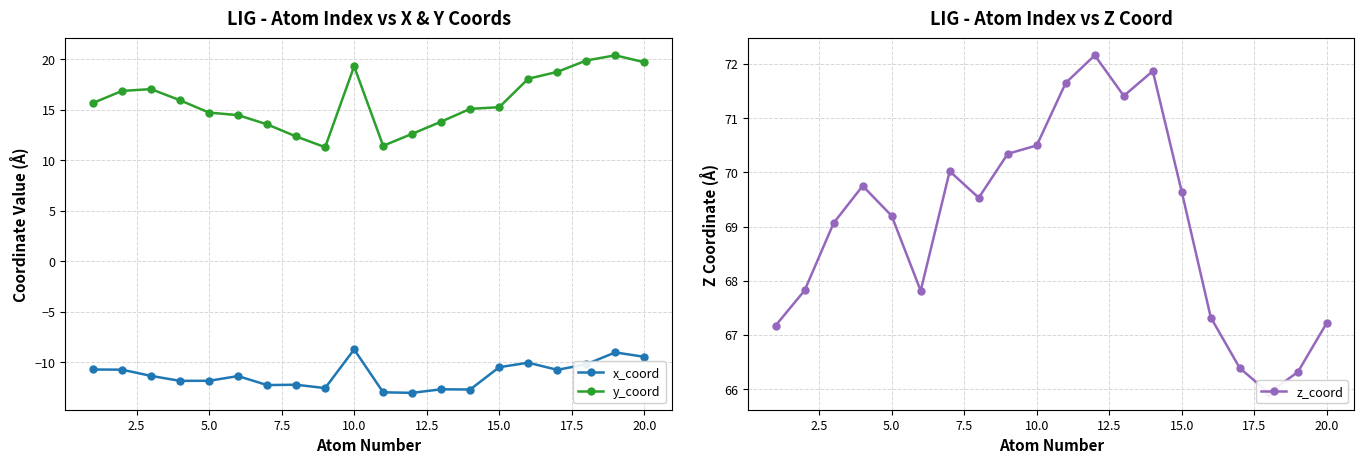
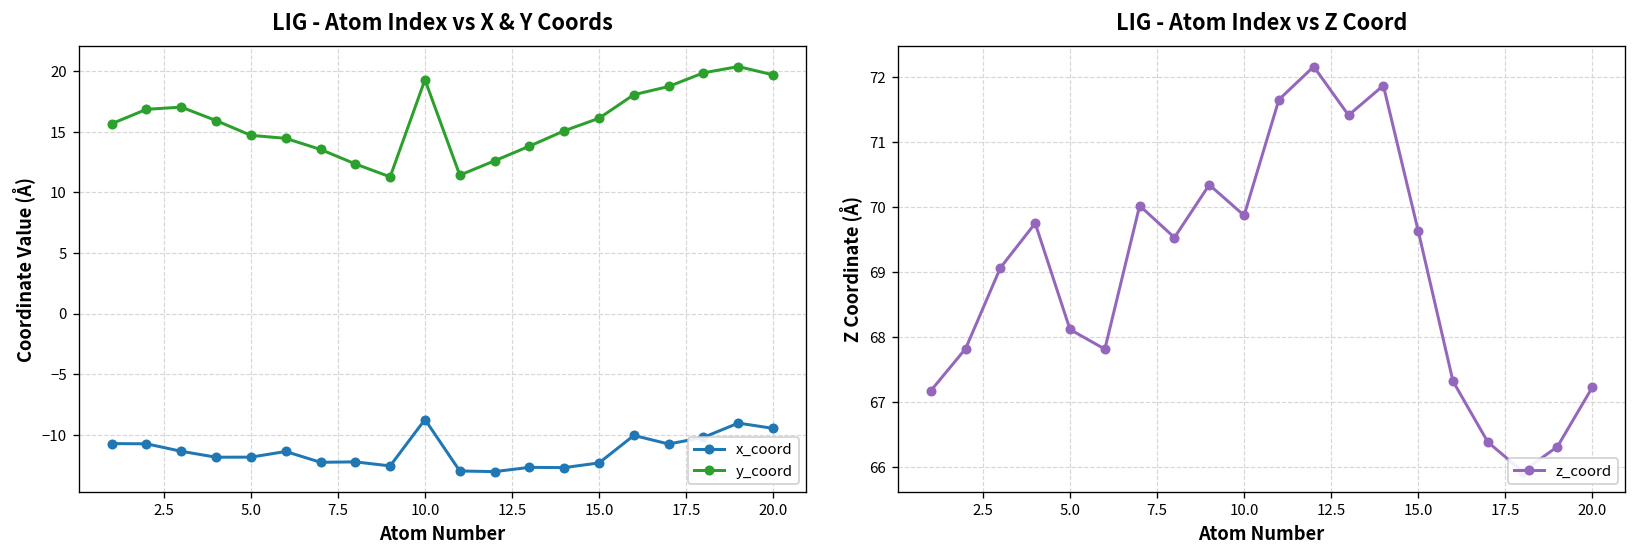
LIG - Atom Index vs X & Y Coords, x_coord, 15.0: -10.5 -> -12.3
LIG - Atom Index vs X & Y Coords, y_coord, 15.0: 15.2 -> 16.1
LIG - Atom Index vs Z Coord, 5.0: 69.2 -> 68.1
LIG - Atom Index vs Z Coord, 10.0: 70.5 -> 69.9
